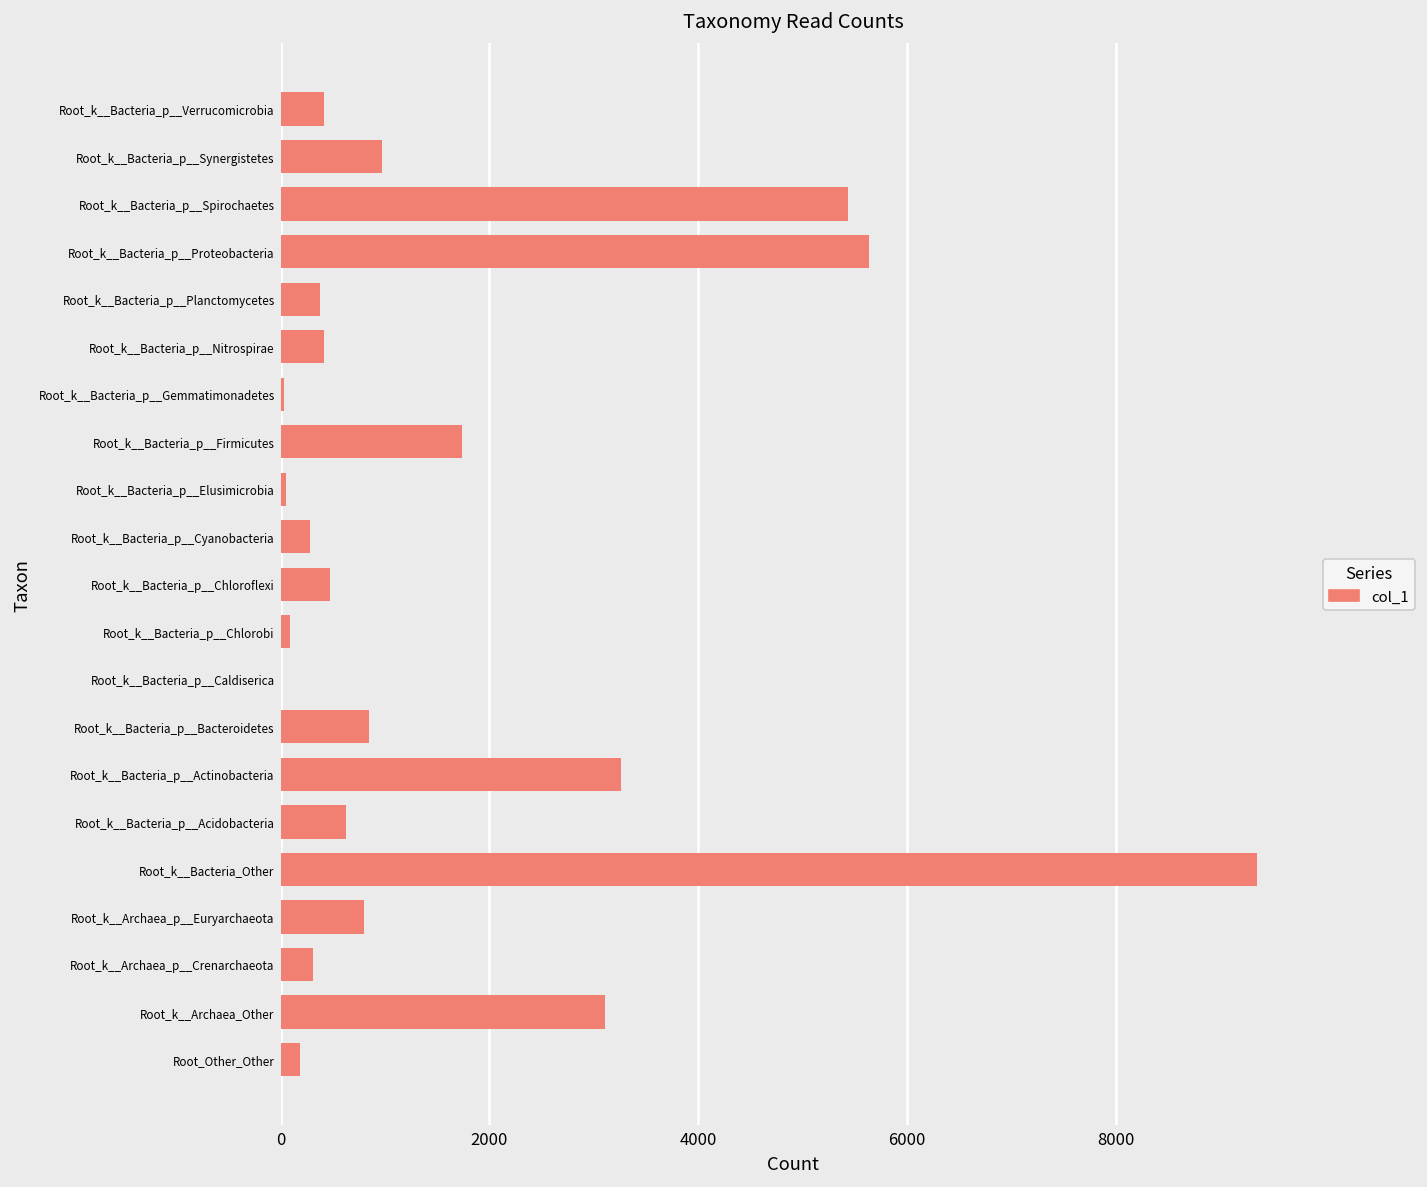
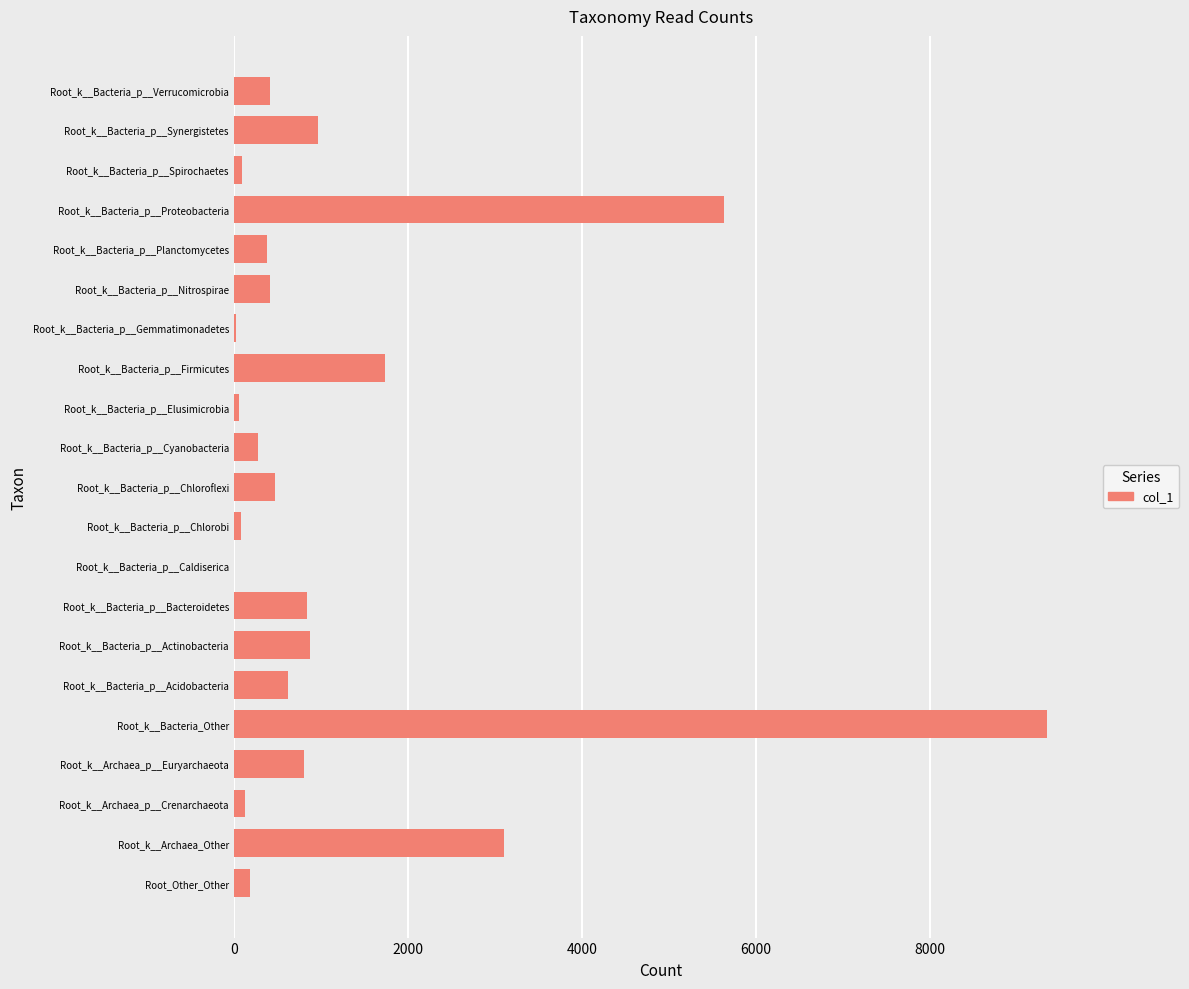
Root_k__Bacteria_p__Spirochaetes: 5400 -> 100
Root_k__Bacteria_p__Actinobacteria: 3300 -> 900
Root_k__Archaea_p__Crenarchaeota: 300 -> 100
